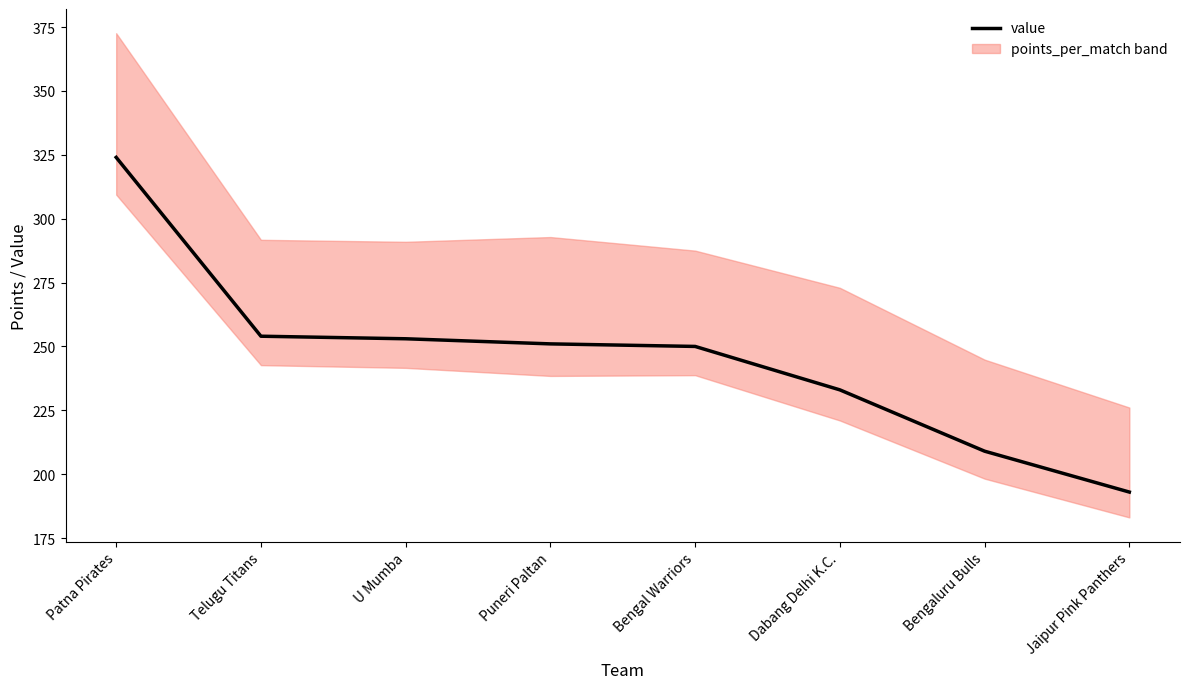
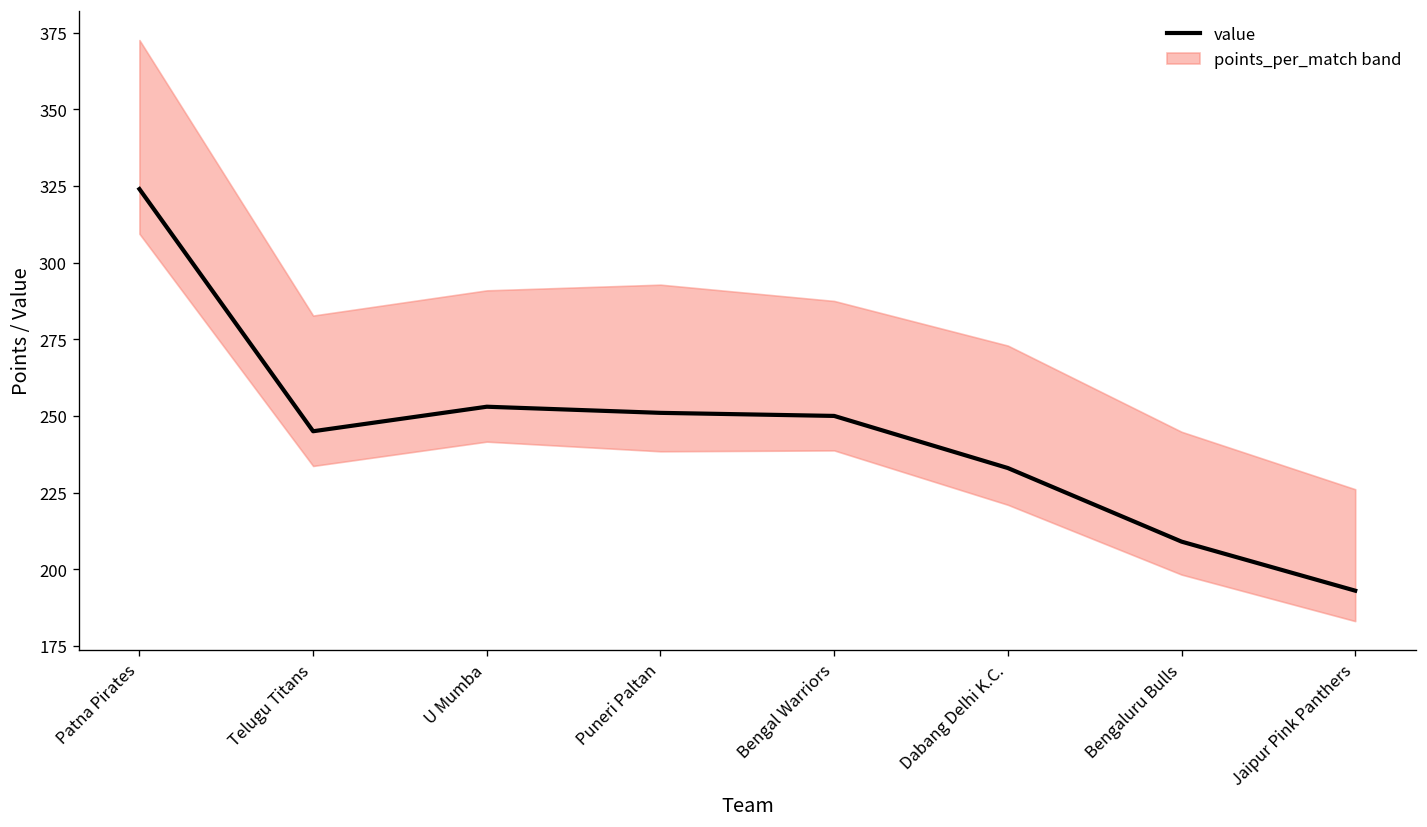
value, Telugu Titans: 254 -> 245
